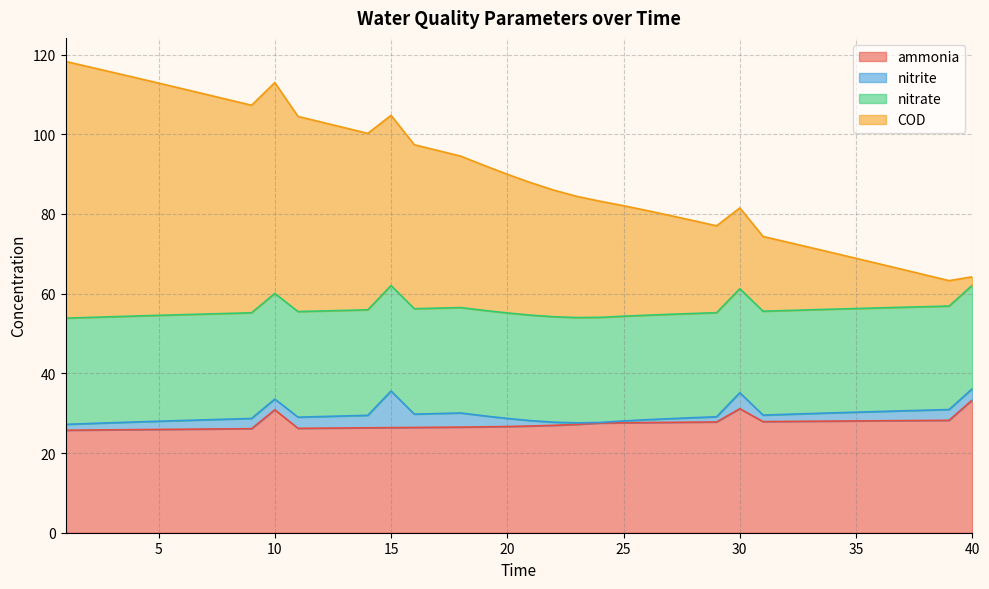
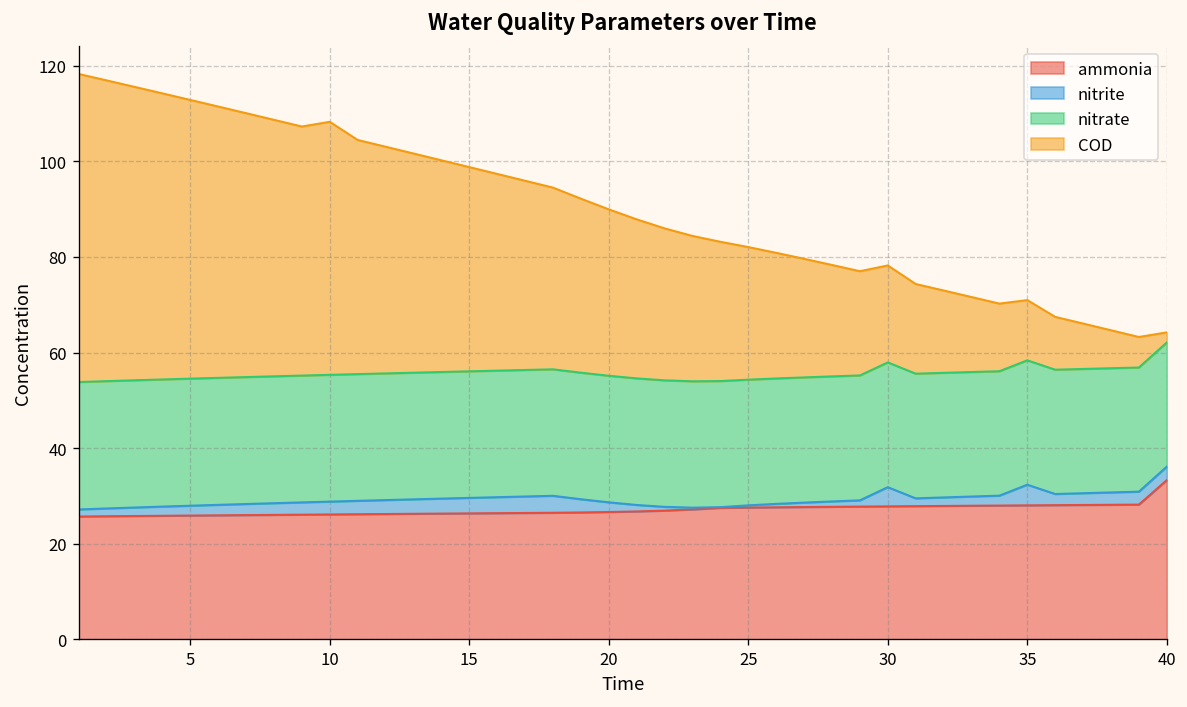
ammonia, 10: 31 -> 26
nitrite, 15: 9 -> 3
ammonia, 30: 31 -> 28
nitrite, 35: 2 -> 4
